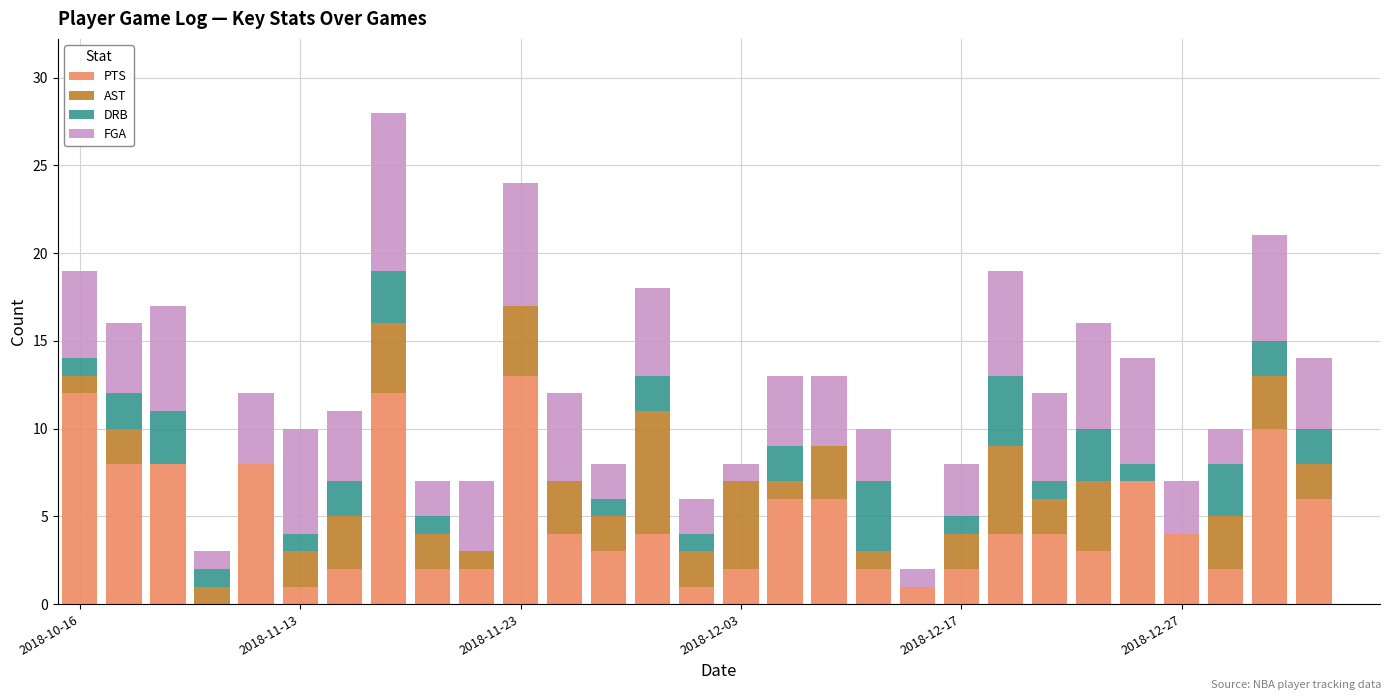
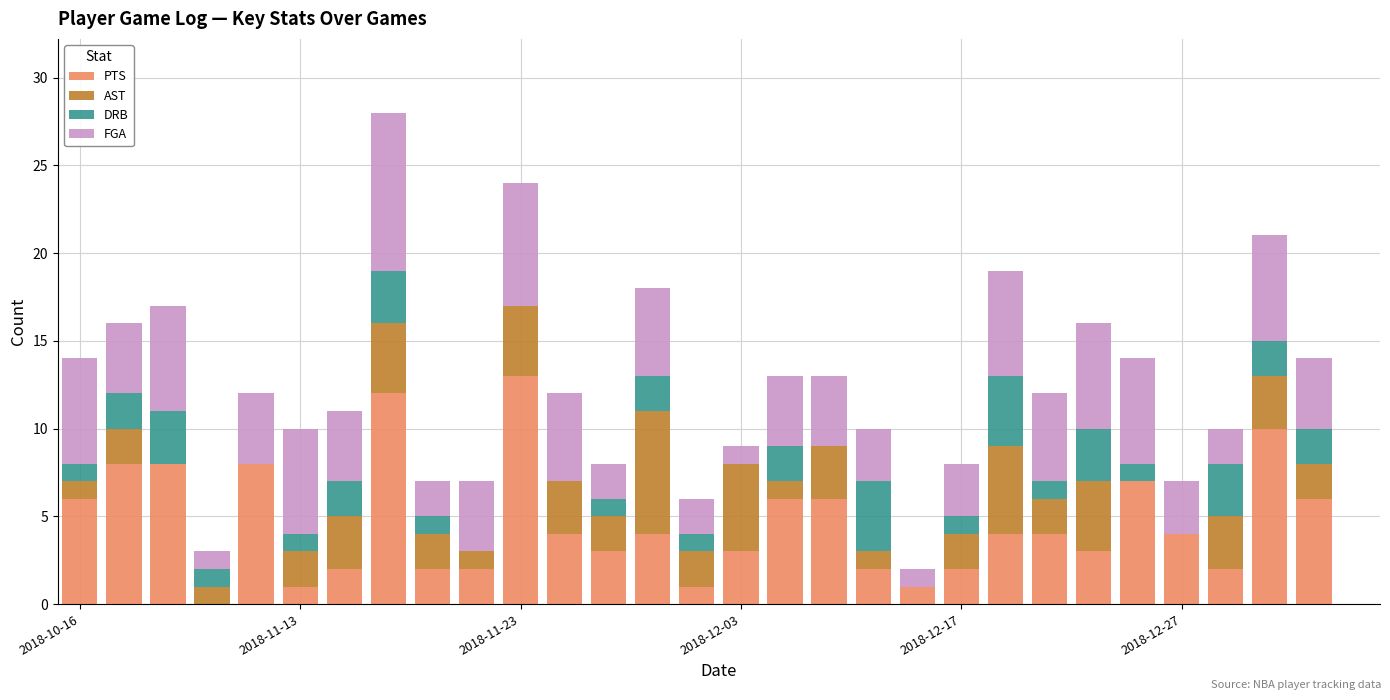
PTS, 2018-10-16: 12 -> 6
FGA, 2018-10-16: 5 -> 6
PTS, 2018-12-03: 2 -> 3
